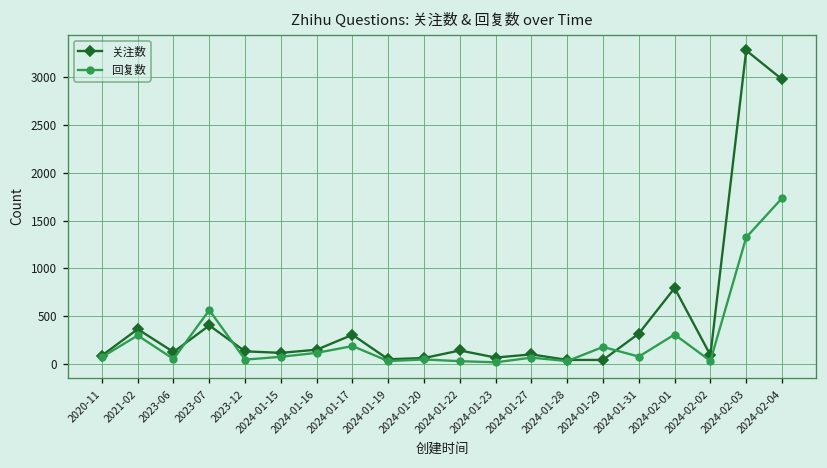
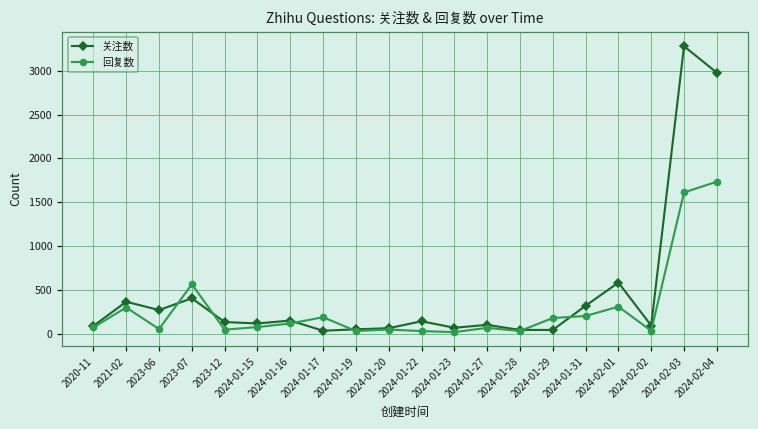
关注数, 2023-06: 100 -> 300
关注数, 2024-01-17: 300 -> 0
回复数, 2024-01-31: 100 -> 200
关注数, 2024-02-01: 800 -> 600
回复数, 2024-02-03: 1300 -> 1600
